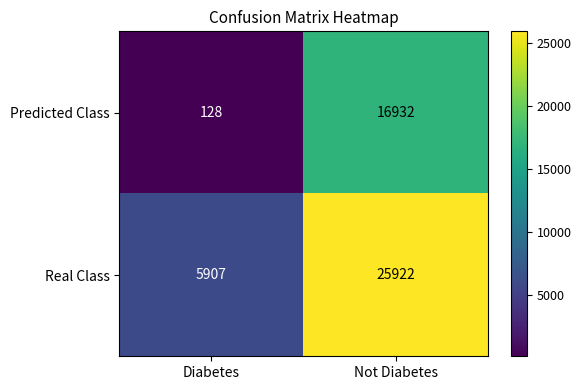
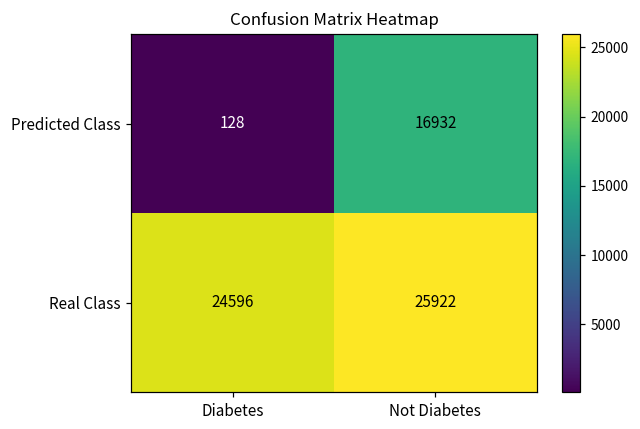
Real Class, Diabetes: 5907 -> 24596
